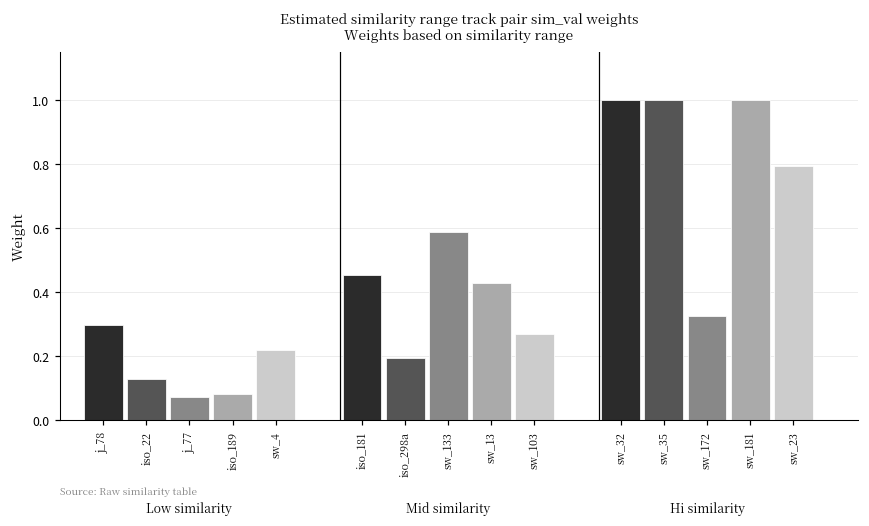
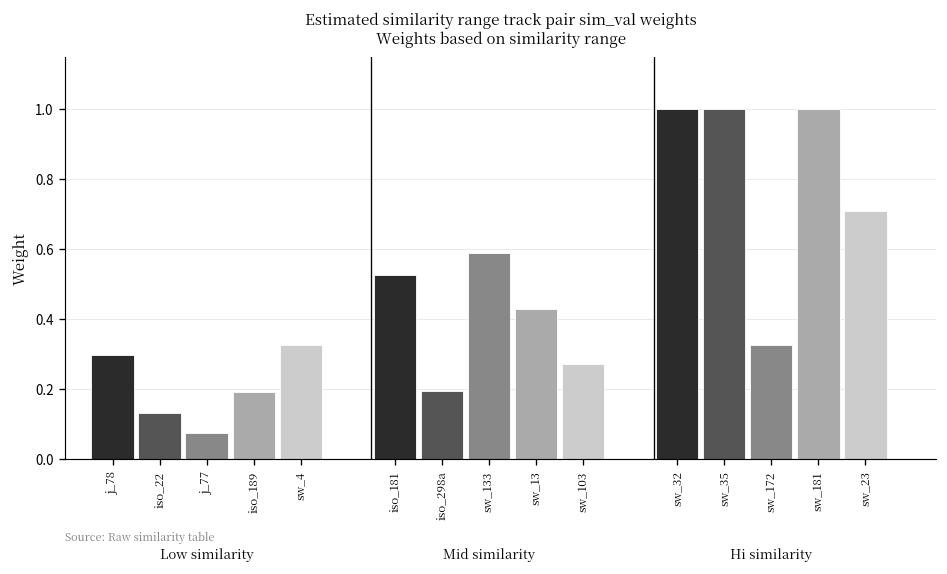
iso_189: 0.08 -> 0.19
sw_4: 0.22 -> 0.33
iso_181: 0.45 -> 0.52
sw_23: 0.79 -> 0.71
